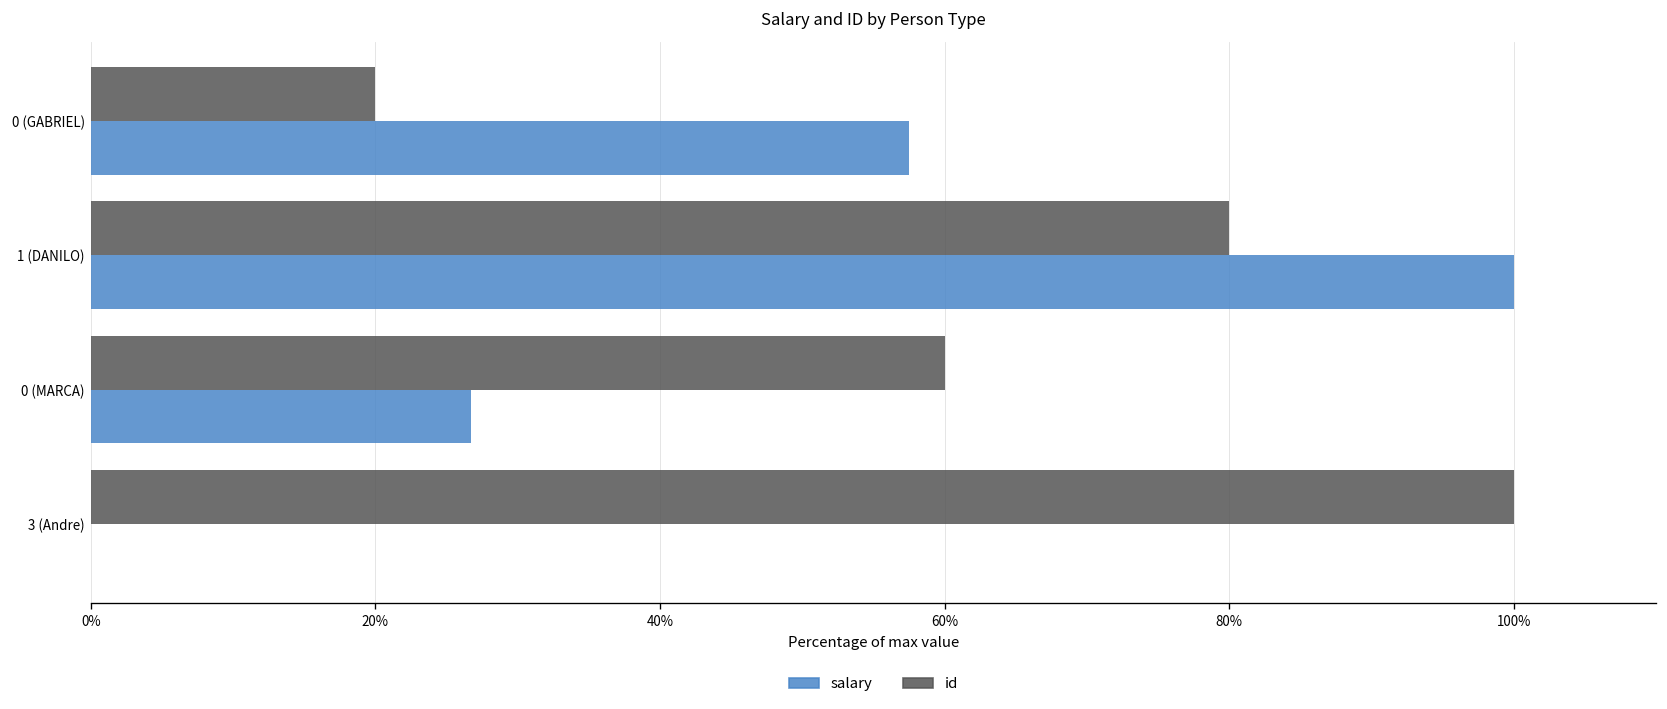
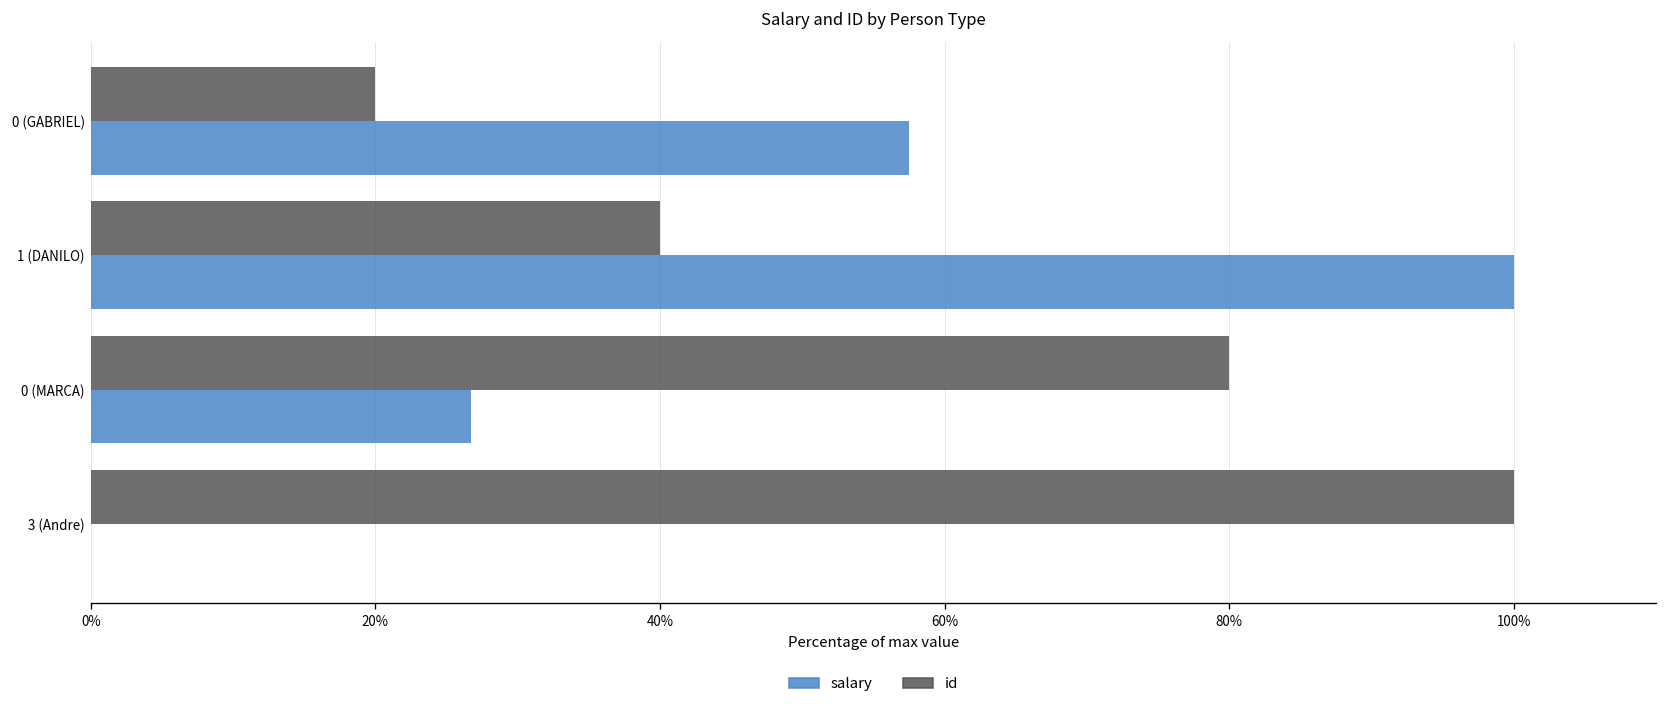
id, 1 (DANILO): 80.0% -> 40.0%
id, 0 (MARCA): 60.0% -> 80.0%
